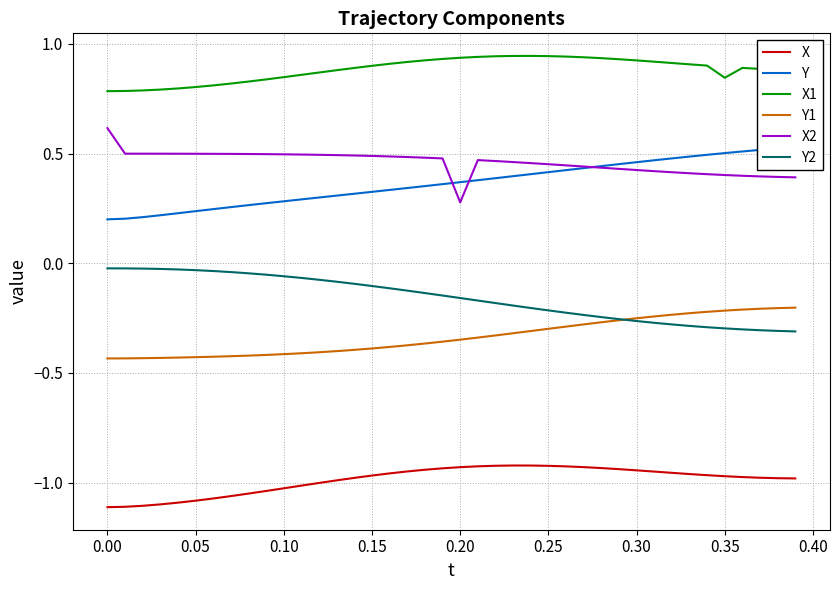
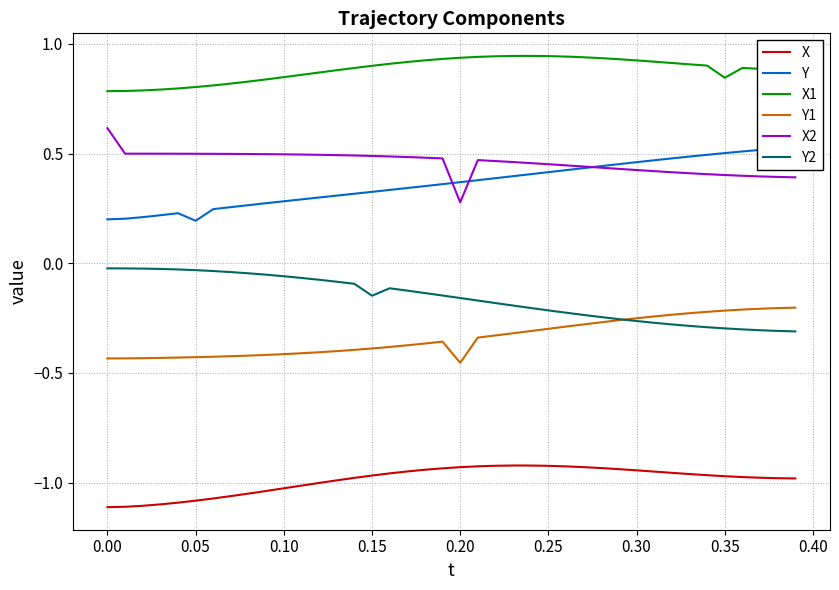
Y, 0.05: 0.24 -> 0.19
Y2, 0.15: -0.10 -> -0.15
Y1, 0.20: -0.35 -> -0.45
